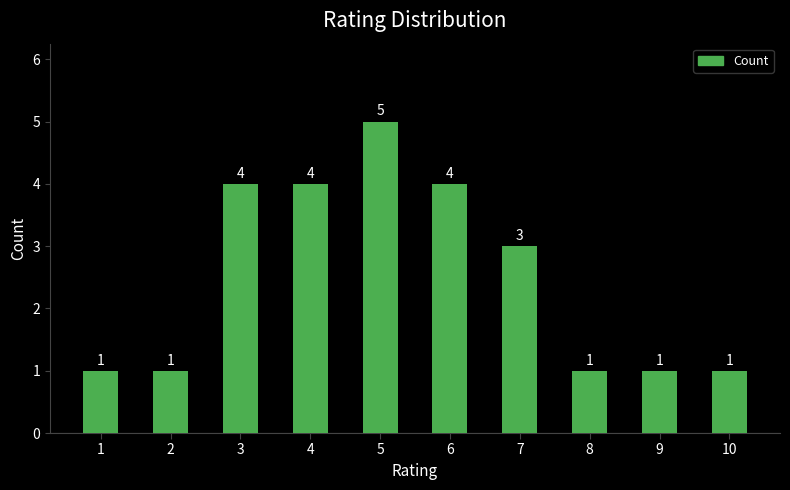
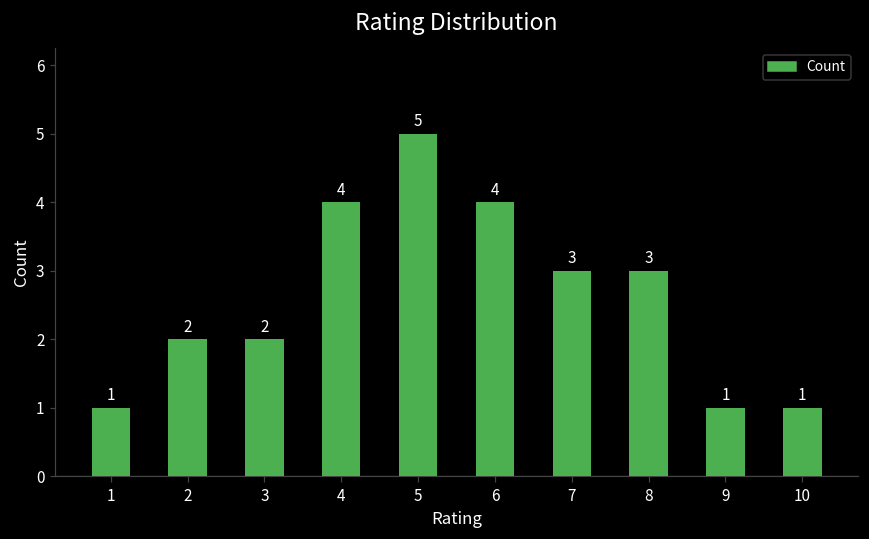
2: 1 -> 2
3: 4 -> 2
8: 1 -> 3
